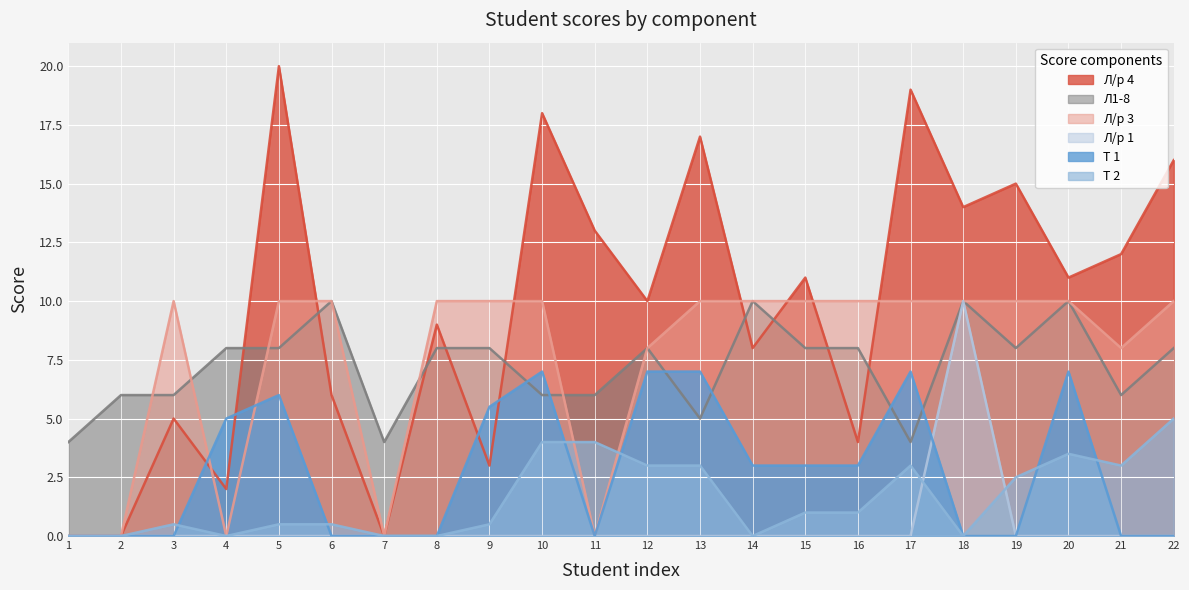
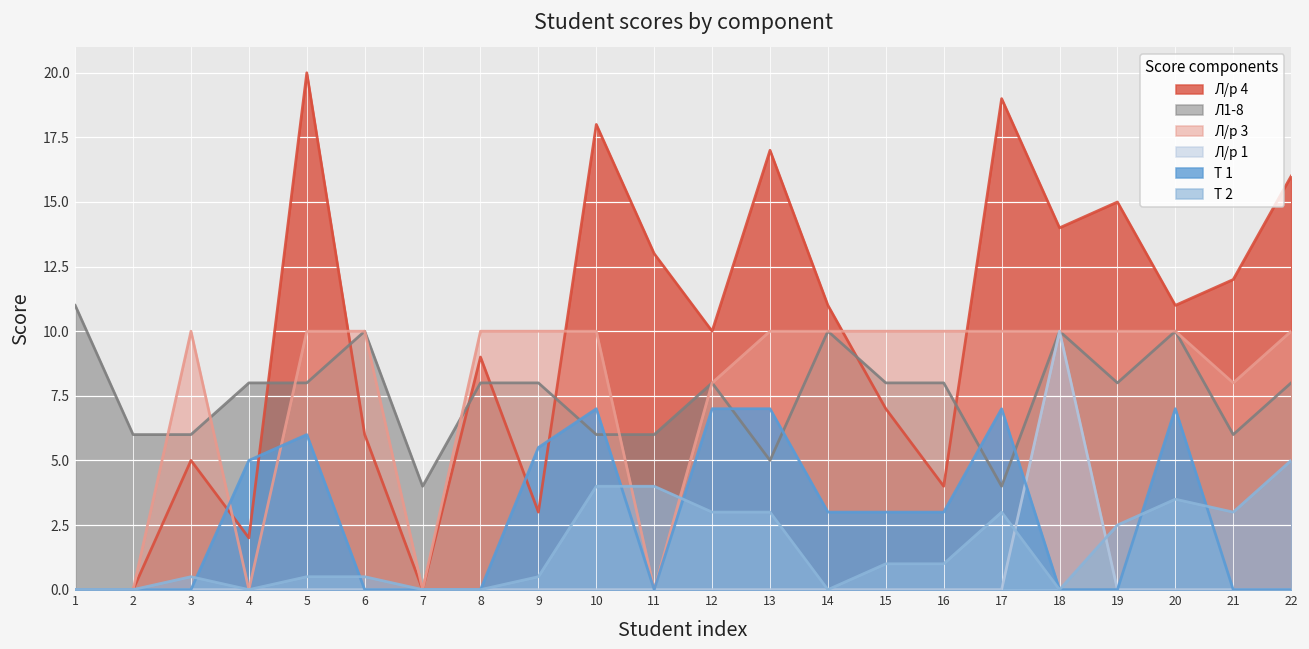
Л1-8, 1: 4 -> 11
Л/р 4, 14: 8 -> 11
Л/р 4, 15: 11 -> 7
